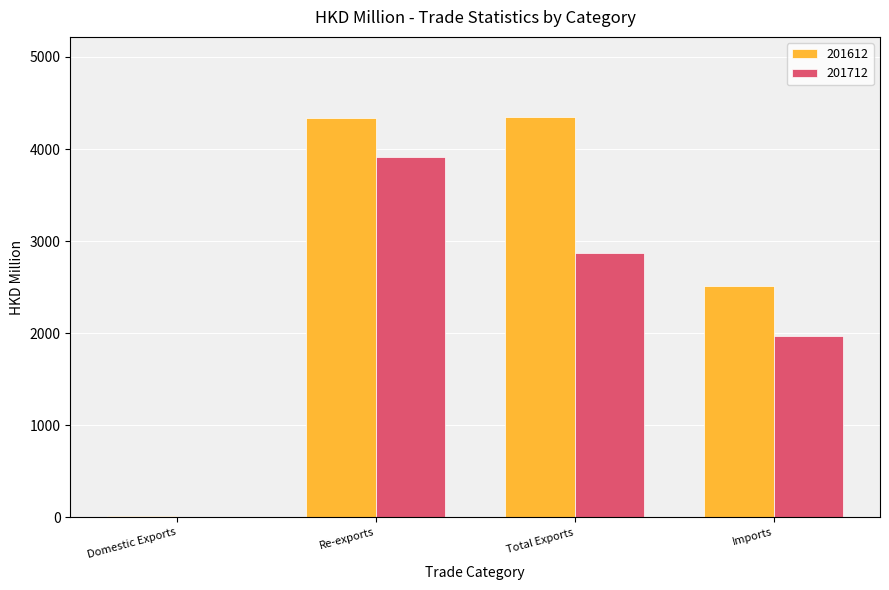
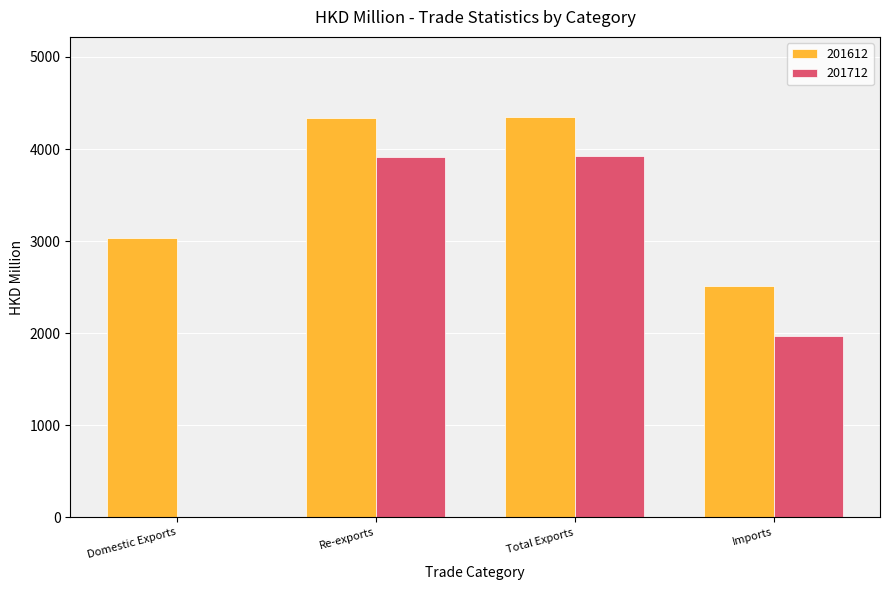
201612, Domestic Exports: 0 -> 3000
201712, Total Exports: 2900 -> 3900
